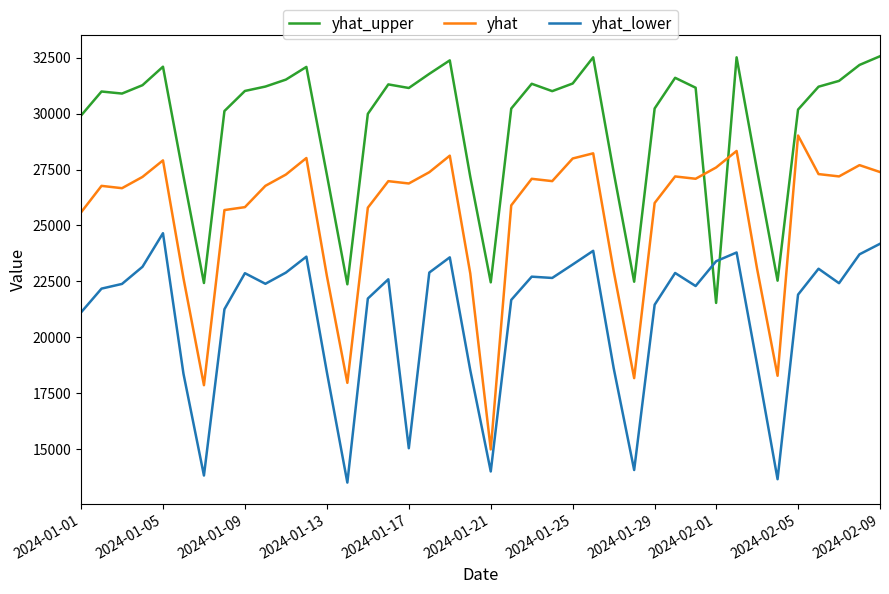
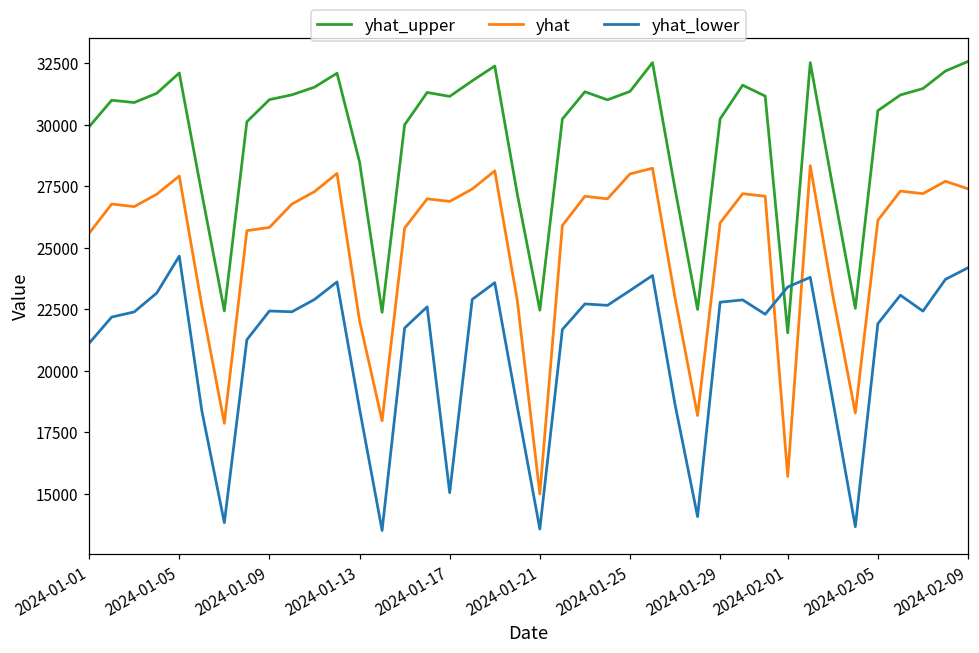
yhat_lower, 2024-01-09: 22900 -> 22400
yhat_upper, 2024-01-13: 27300 -> 28500
yhat, 2024-01-13: 22700 -> 22000
yhat_lower, 2024-01-21: 14000 -> 13600
yhat_lower, 2024-01-29: 21500 -> 22800
yhat, 2024-02-01: 27600 -> 15700
yhat_upper, 2024-02-05: 30200 -> 30600
yhat, 2024-02-05: 29000 -> 26100
